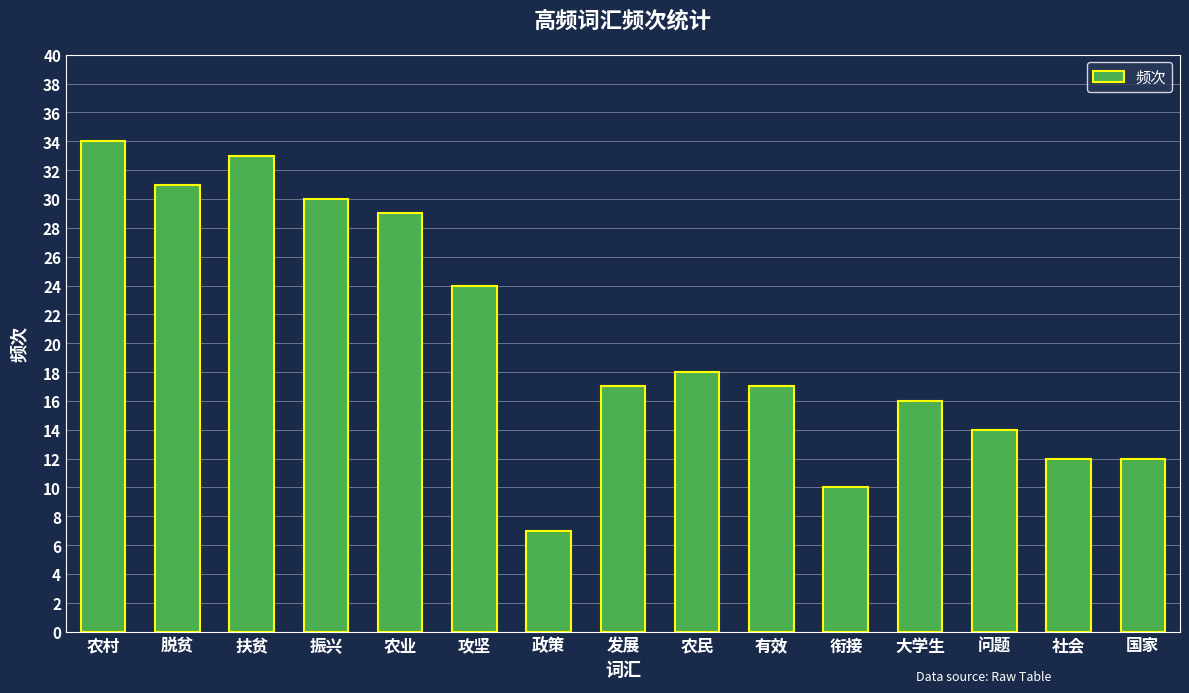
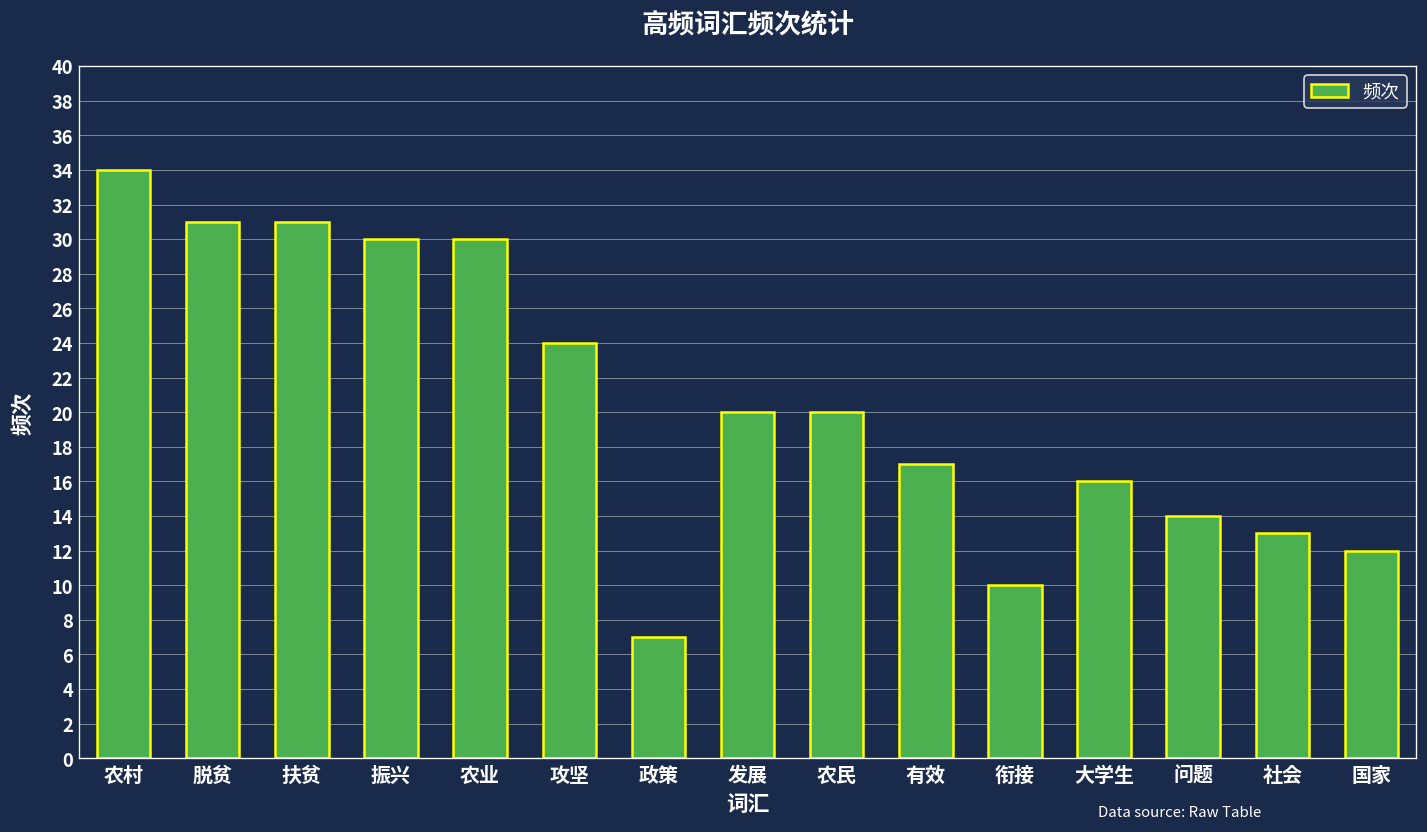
扶贫: 33 -> 31
农业: 29 -> 30
发展: 17 -> 20
农民: 18 -> 20
社会: 12 -> 13
